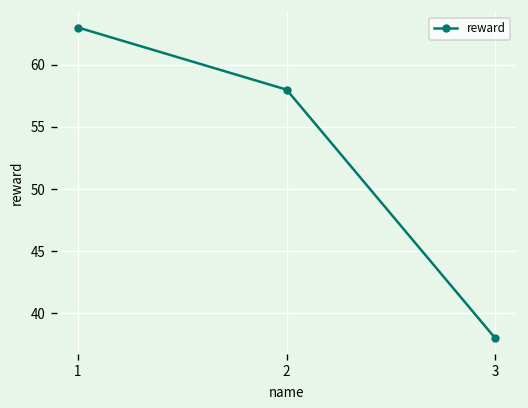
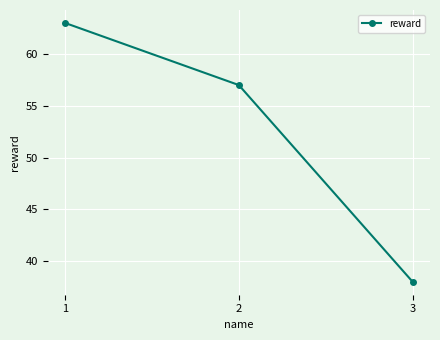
2: 58 -> 57
